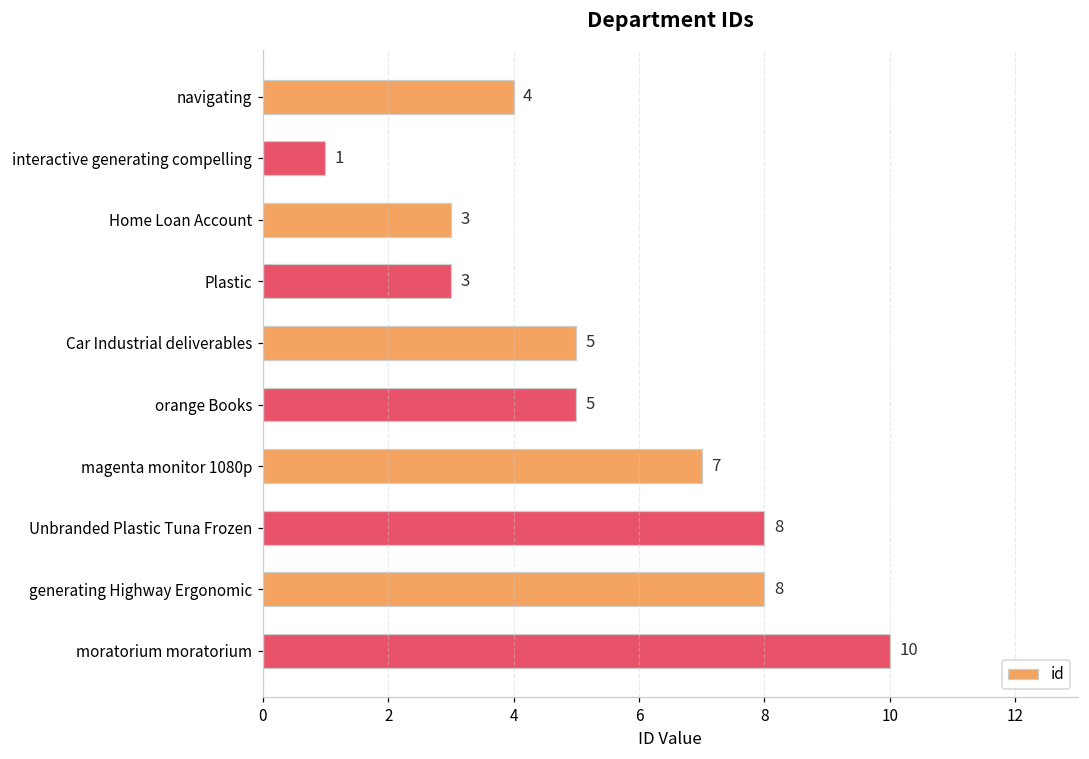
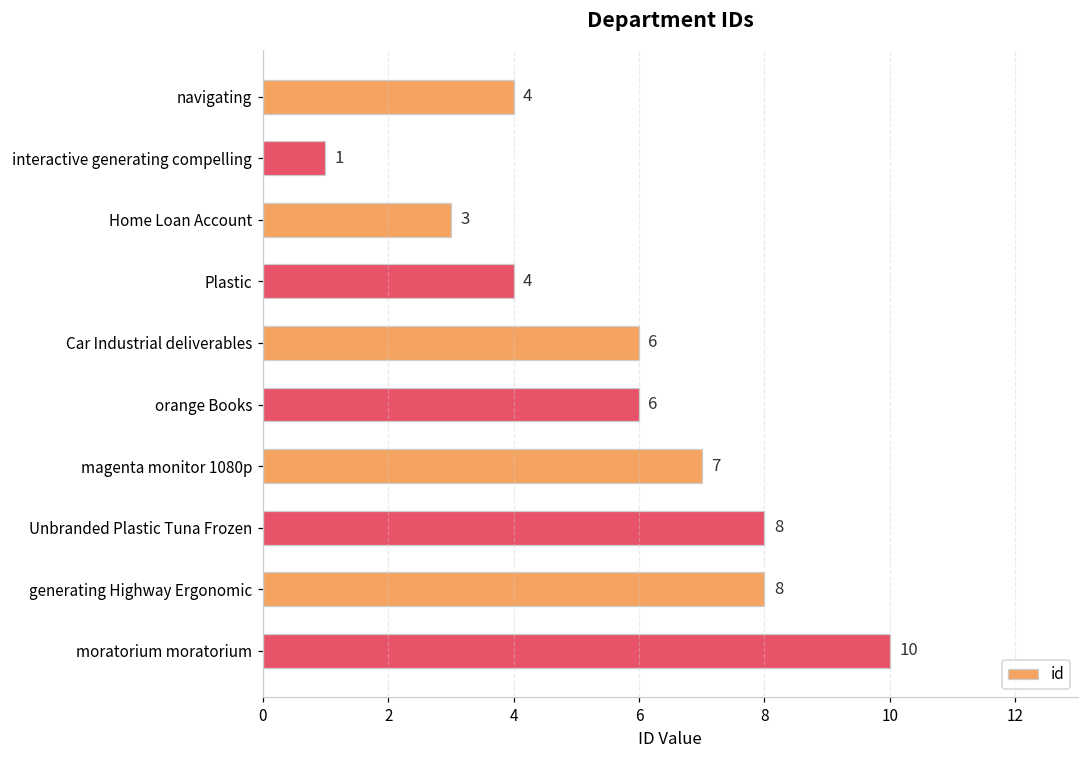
Plastic: 3 -> 4
Car Industrial deliverables: 5 -> 6
orange Books: 5 -> 6
